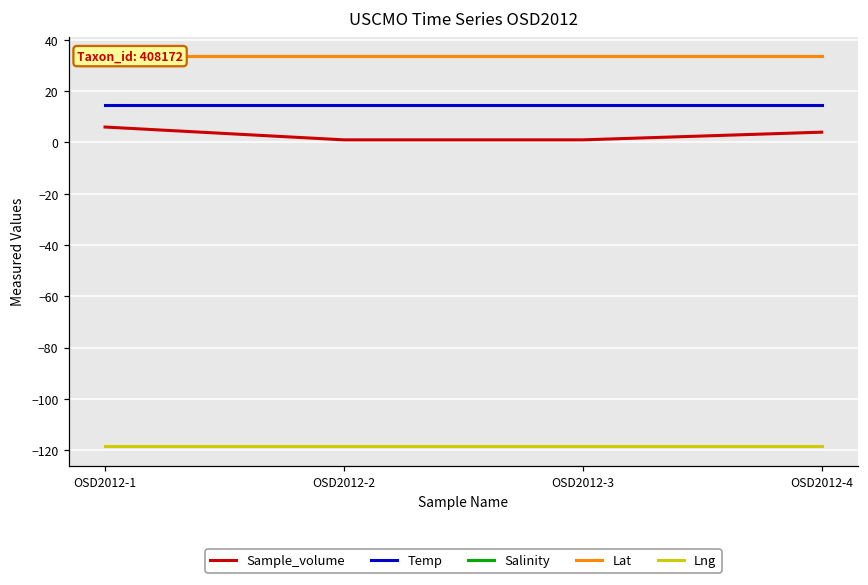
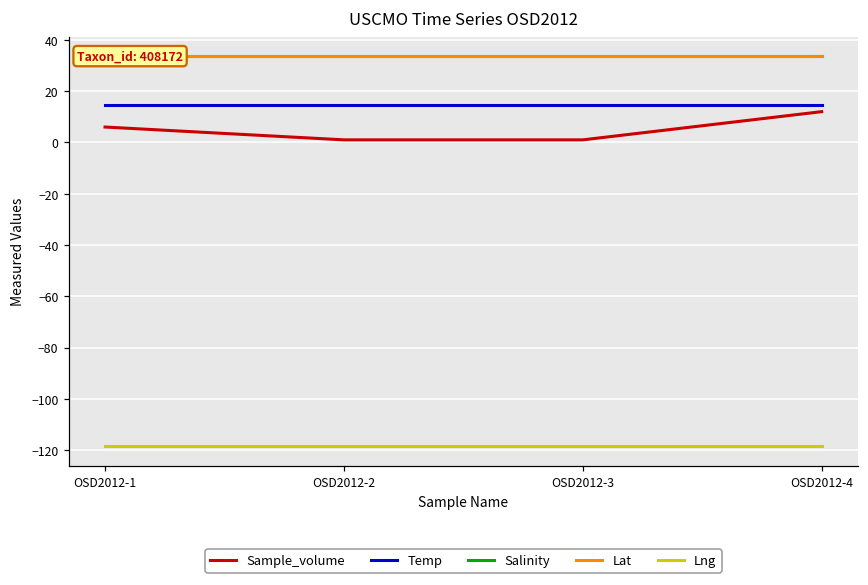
Sample_volume, OSD2012-4: 4 -> 12
